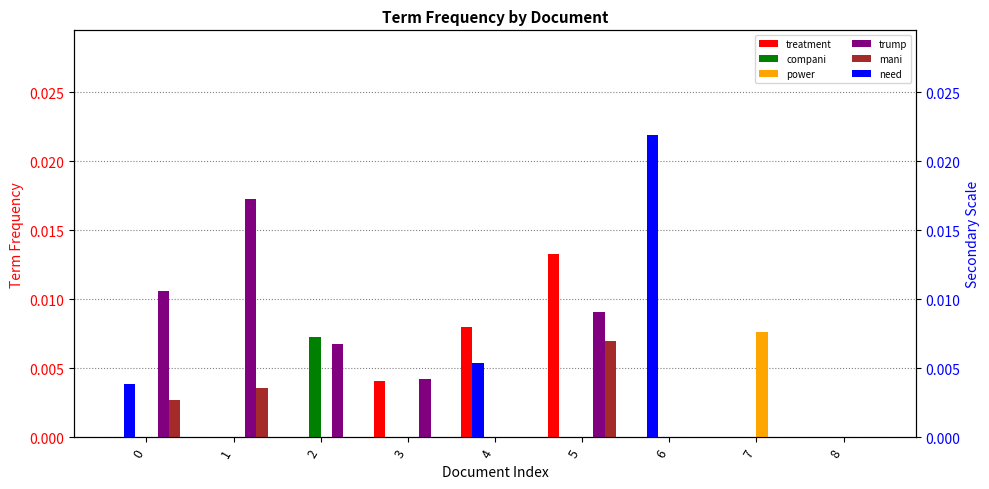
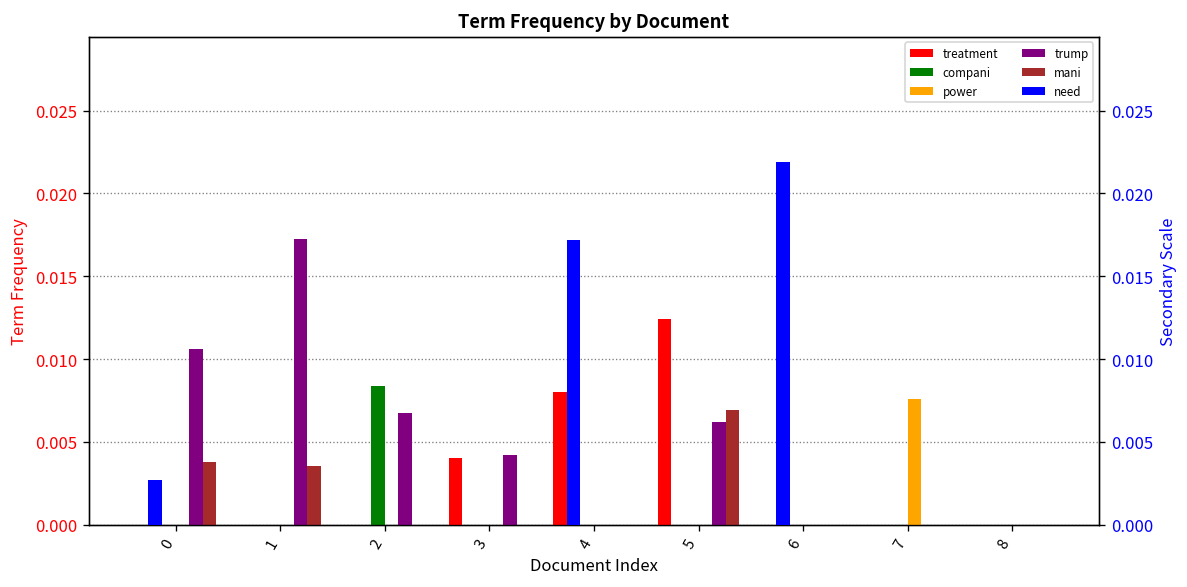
mani, 0: 0.0027 -> 0.0038
compani, 2: 0.0073 -> 0.0084
treatment, 5: 0.0133 -> 0.0124
trump, 5: 0.0091 -> 0.0062
need, 0: 0.0038 -> 0.0027
need, 4: 0.0053 -> 0.0172
